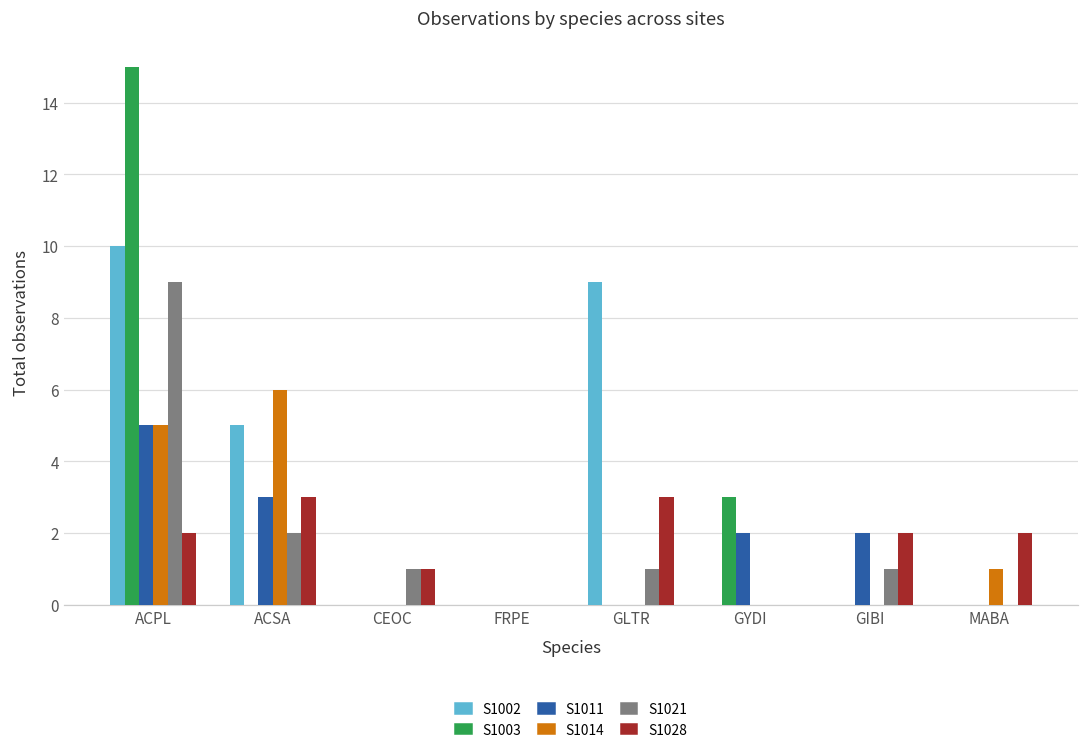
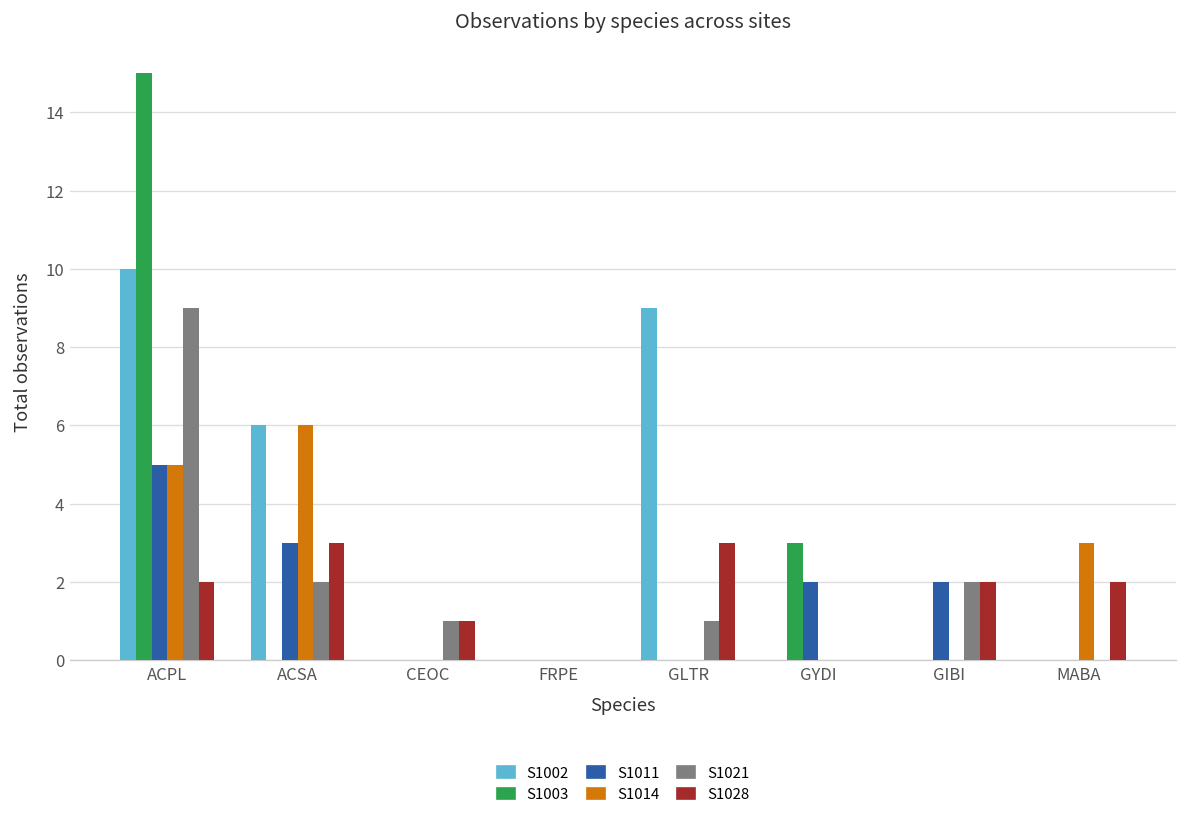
S1002, ACSA: 5 -> 6
S1021, GIBI: 1 -> 2
S1014, MABA: 1 -> 3
